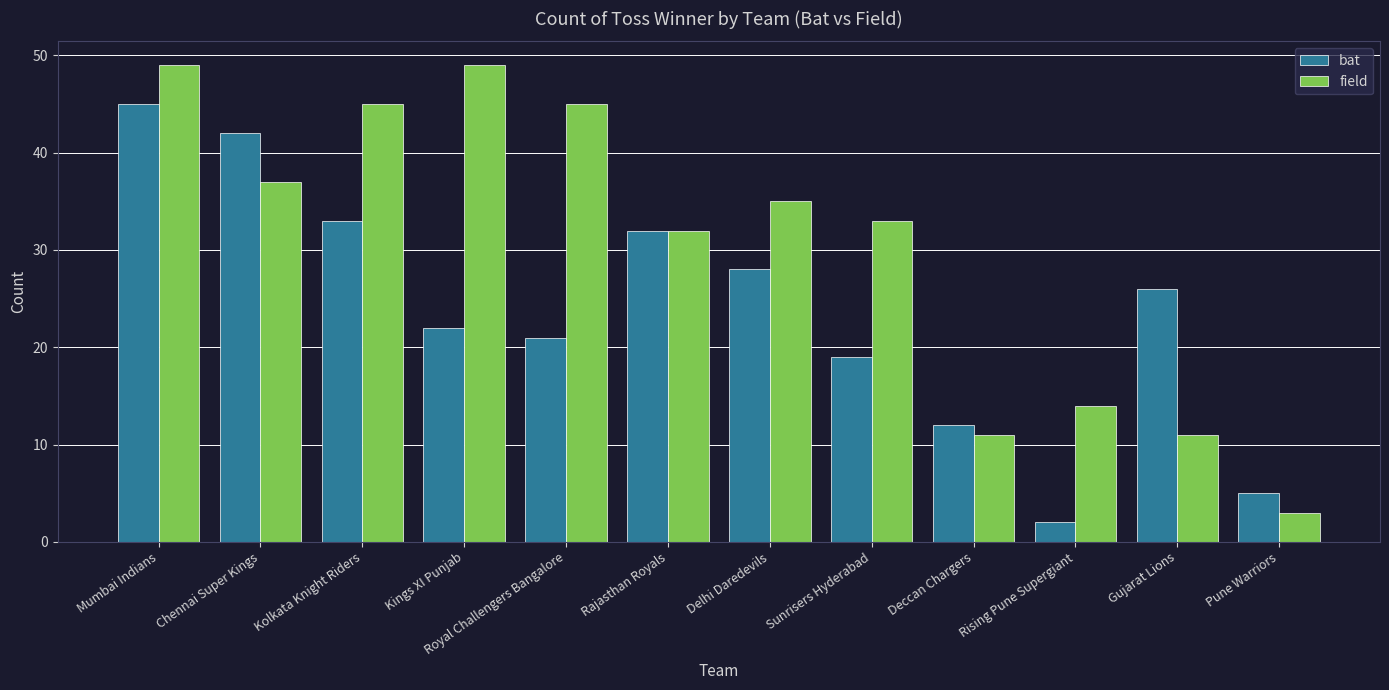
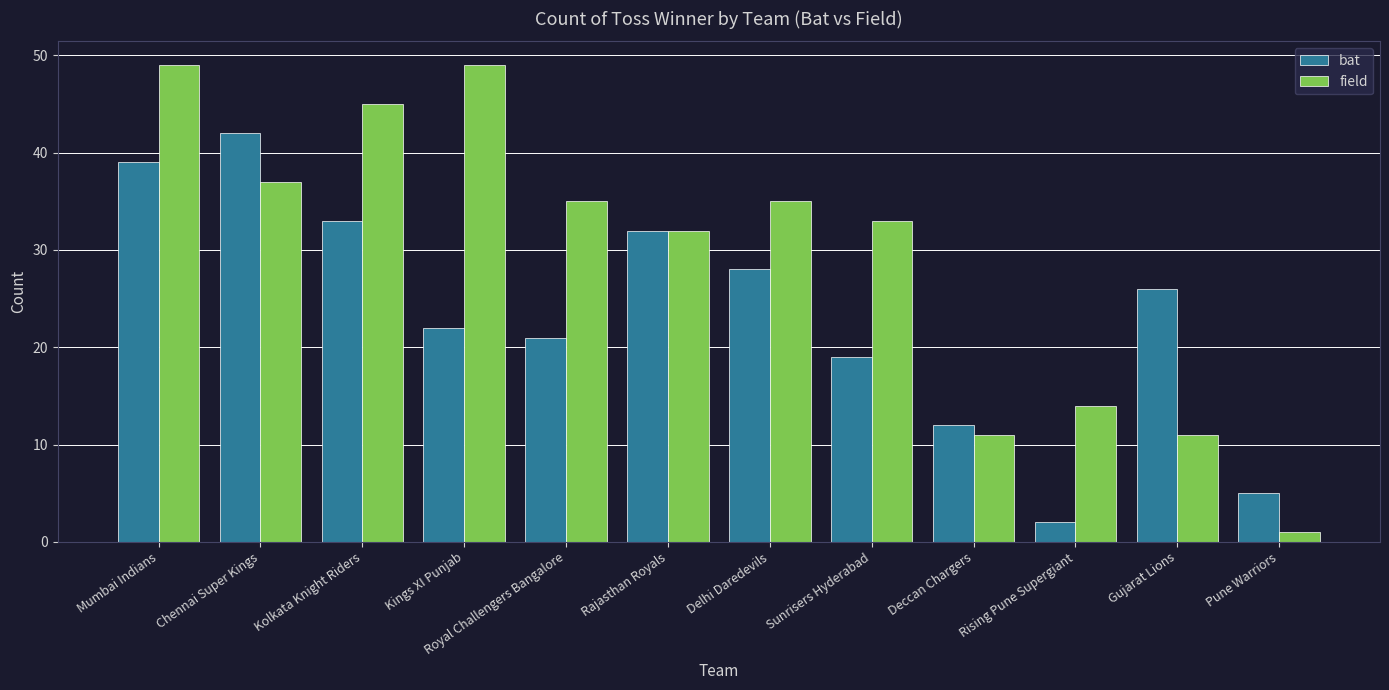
bat, Mumbai Indians: 45 -> 39
field, Royal Challengers Bangalore: 45 -> 35
field, Pune Warriors: 3 -> 1
